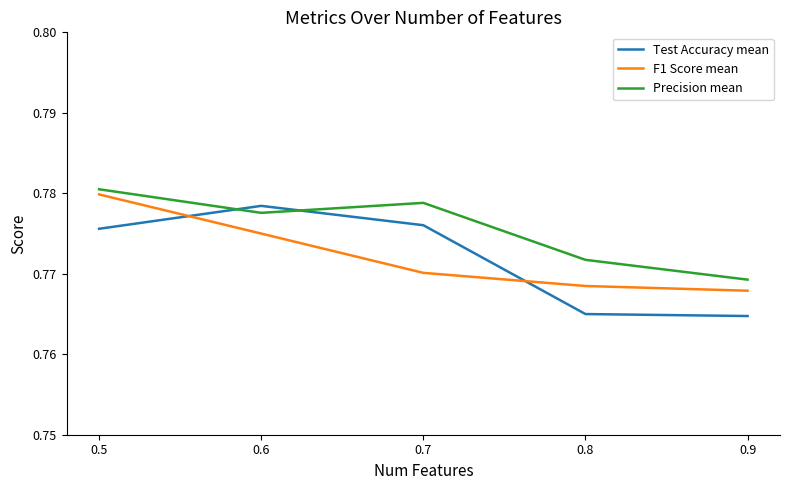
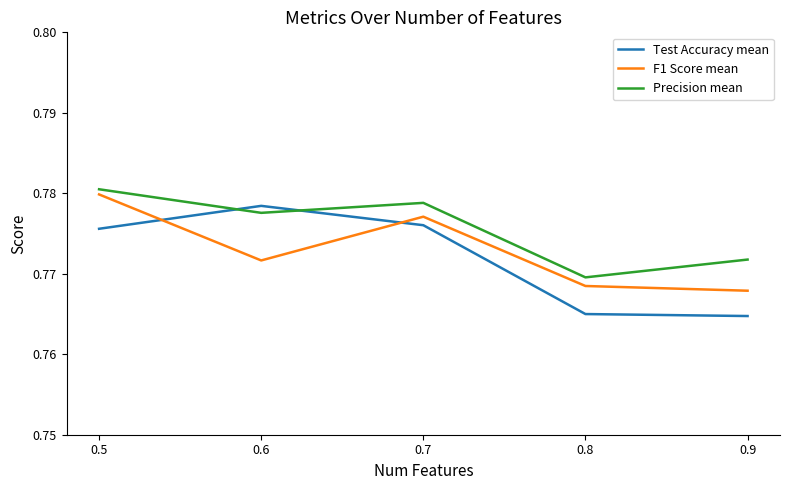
F1 Score mean, 0.6: 0.775 -> 0.772
F1 Score mean, 0.7: 0.770 -> 0.777
Precision mean, 0.8: 0.772 -> 0.770
Precision mean, 0.9: 0.769 -> 0.772
